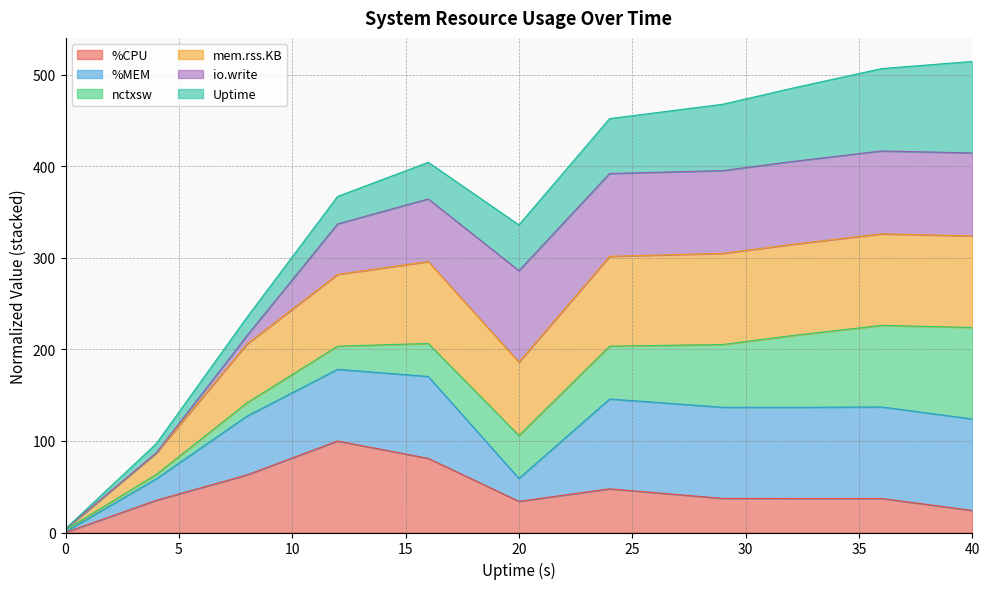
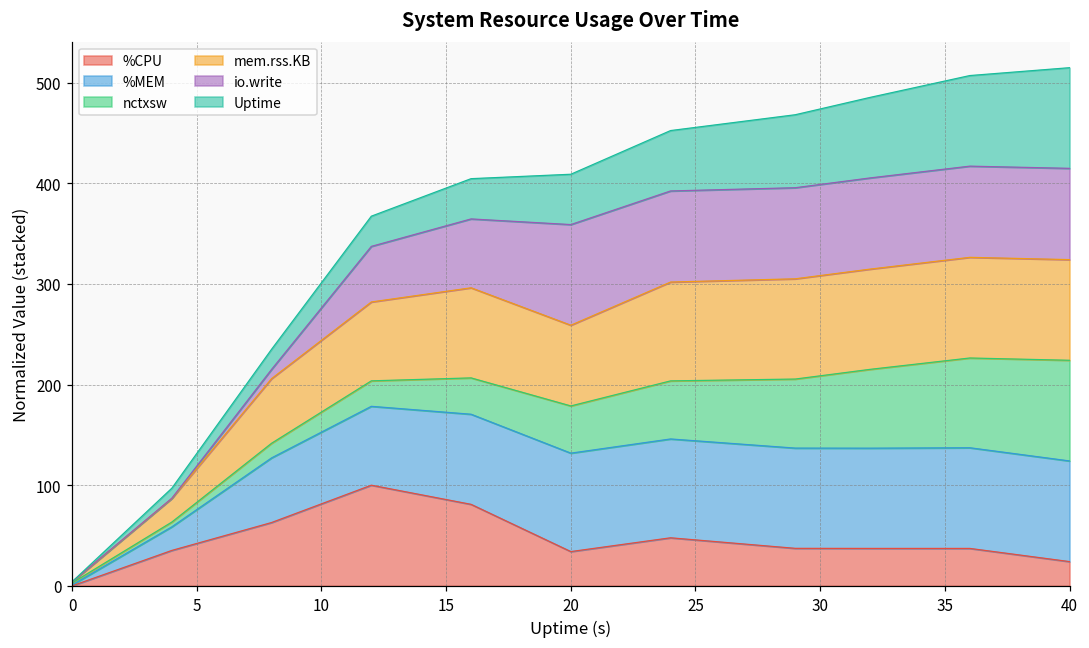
%MEM, 20: 30 -> 100
